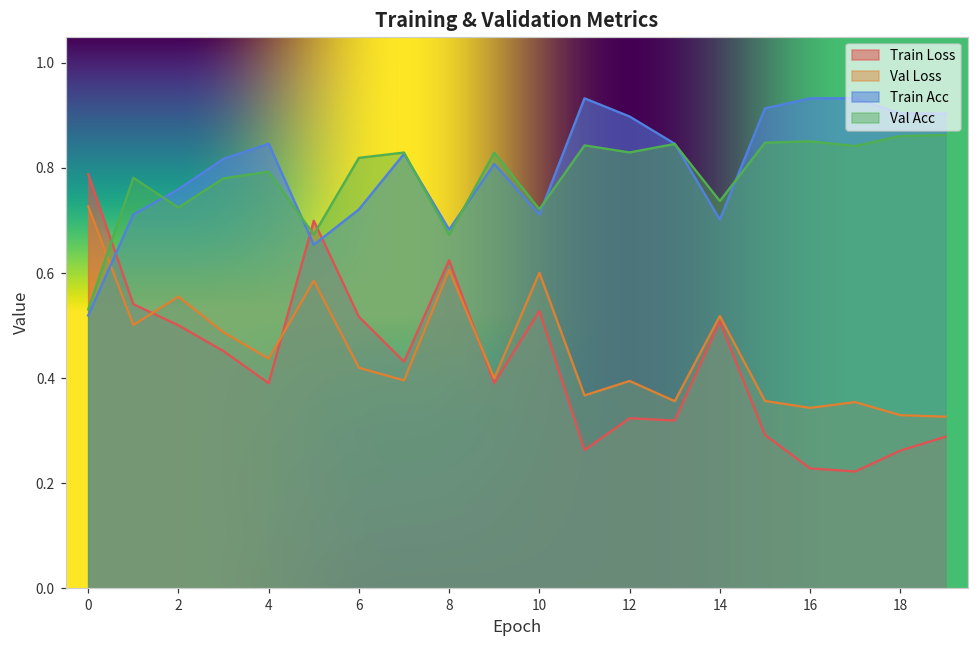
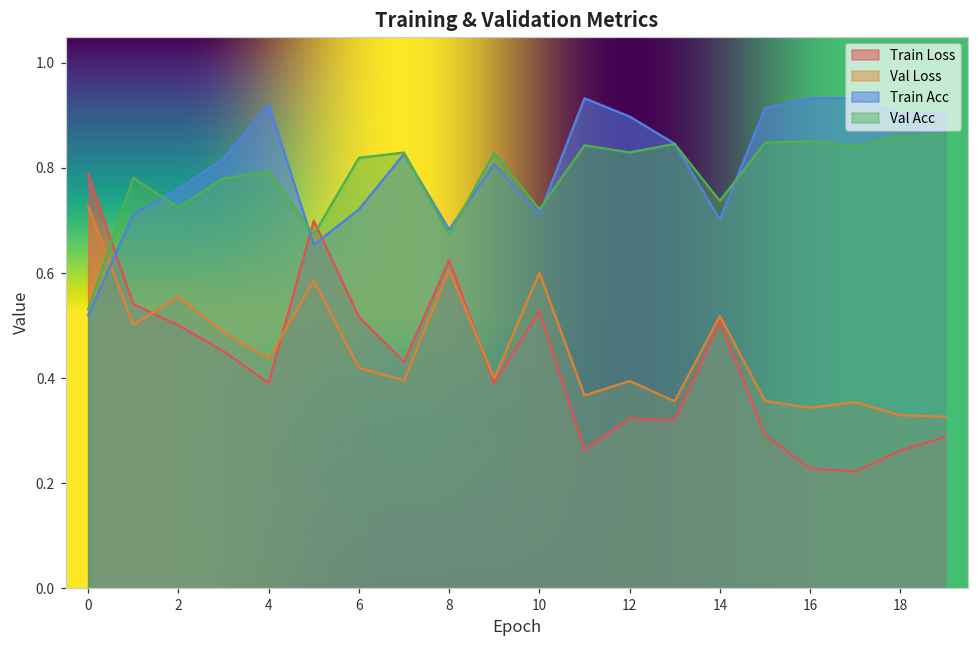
Train Acc, 4: 0.85 -> 0.92
